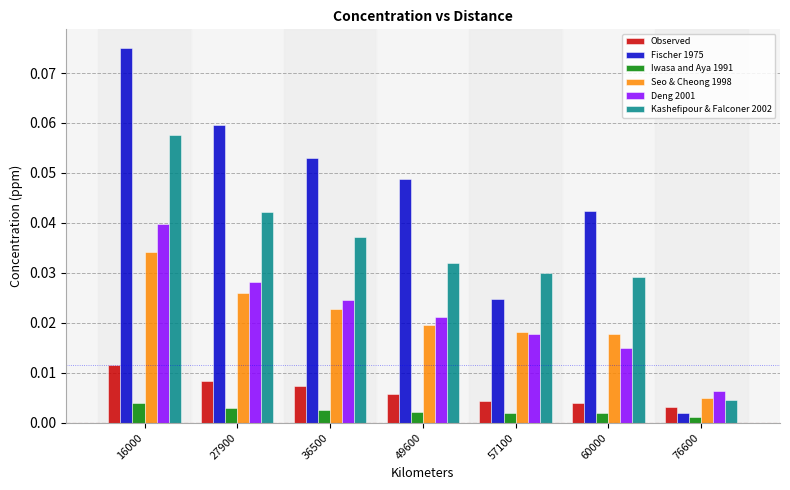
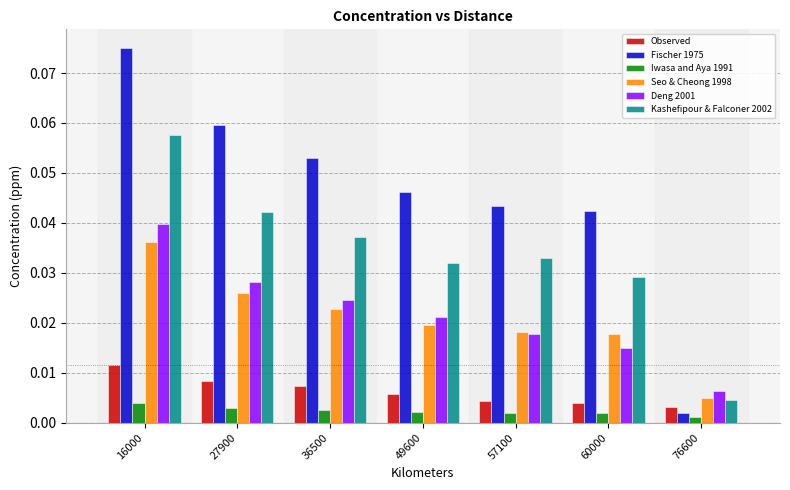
Seo & Cheong 1998, 16000: 0.034 -> 0.036
Fischer 1975, 49600: 0.049 -> 0.046
Fischer 1975, 57100: 0.025 -> 0.043
Kashefipour & Falconer 2002, 57100: 0.030 -> 0.033
